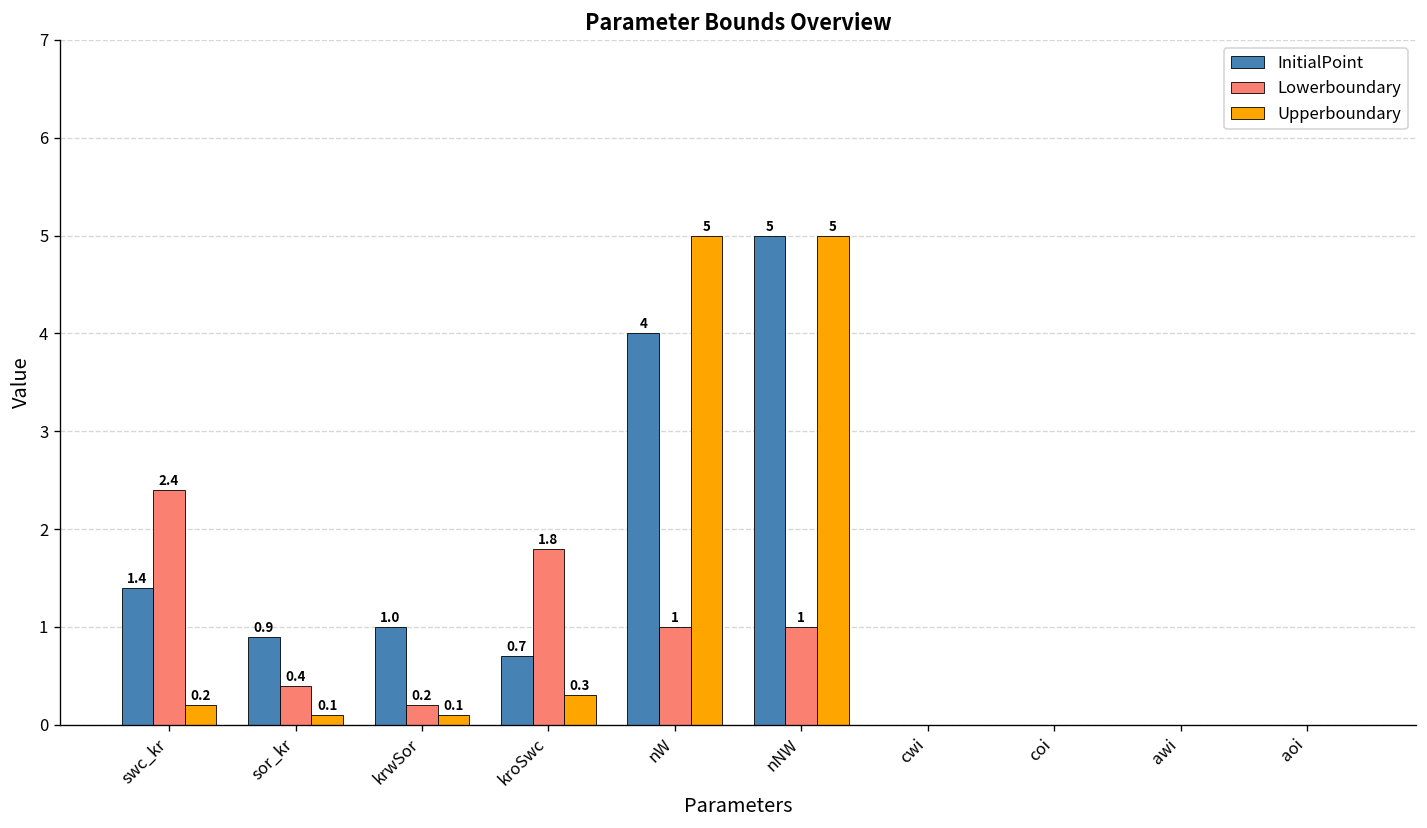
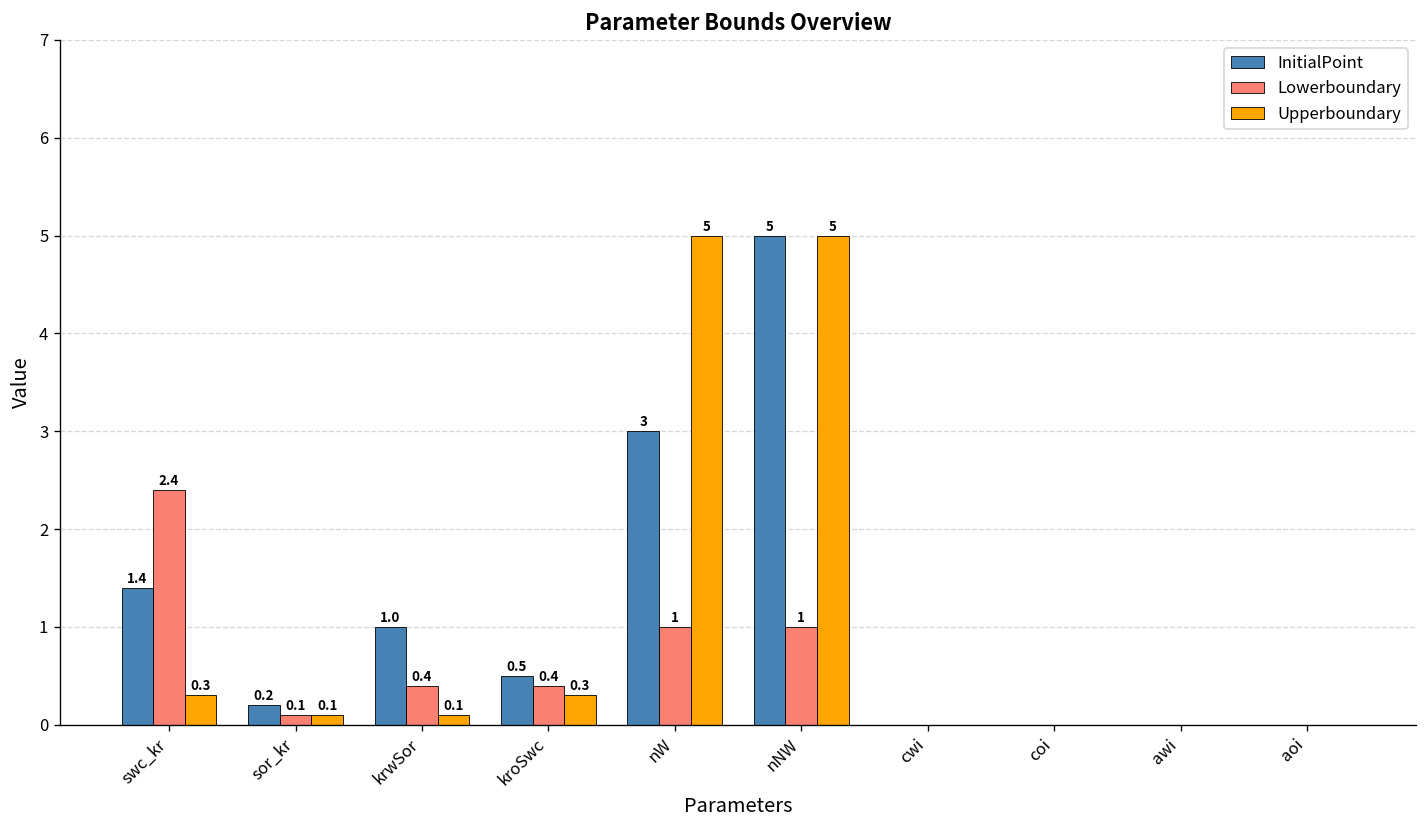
Upperboundary, swc_kr: 0.2 -> 0.3
InitialPoint, sor_kr: 0.9 -> 0.2
Lowerboundary, sor_kr: 0.4 -> 0.1
Lowerboundary, krwSor: 0.2 -> 0.4
InitialPoint, kroSwc: 0.7 -> 0.5
Lowerboundary, kroSwc: 1.8 -> 0.4
InitialPoint, nW: 4 -> 3
